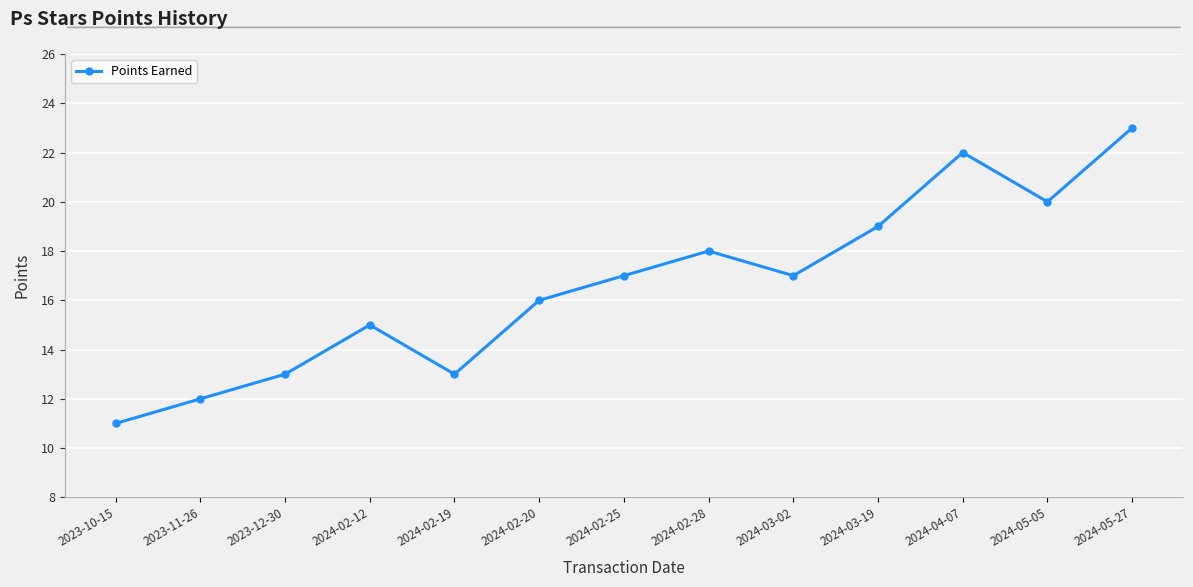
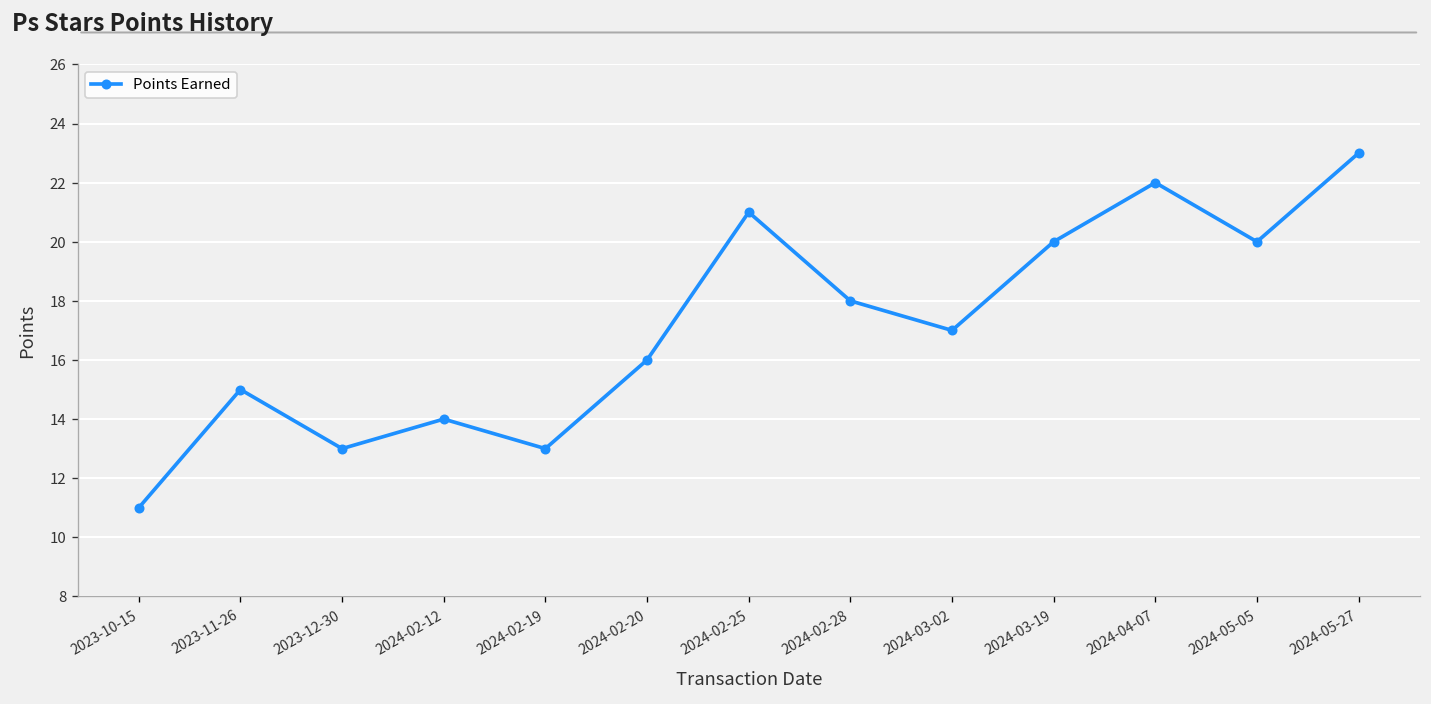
2023-11-26: 12 -> 15
2024-02-12: 15 -> 14
2024-02-25: 17 -> 21
2024-03-19: 19 -> 20
